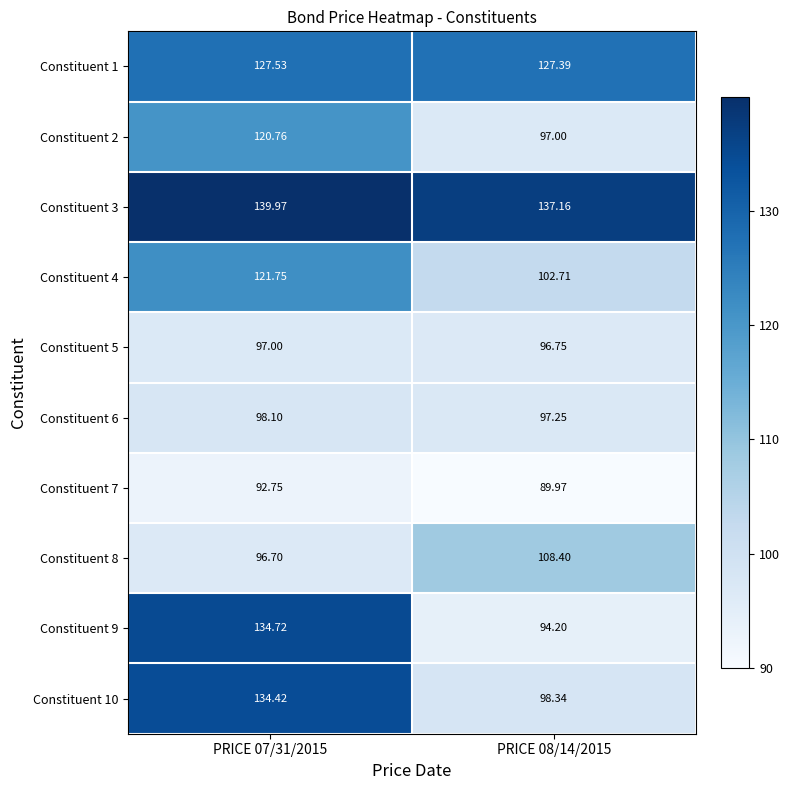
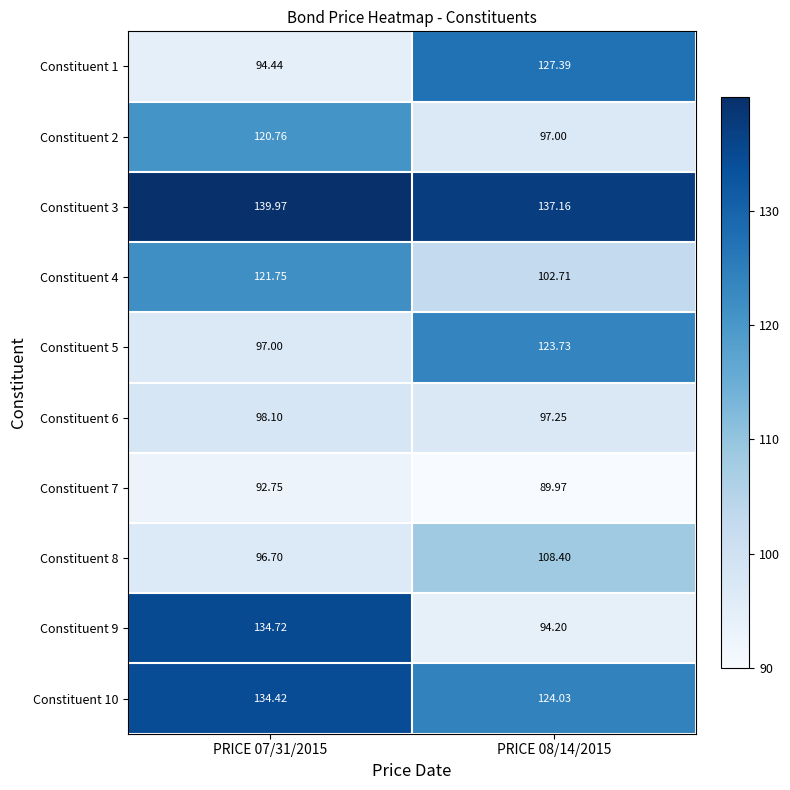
Constituent 1, PRICE 07/31/2015: 127.53 -> 94.44
Constituent 5, PRICE 08/14/2015: 96.75 -> 123.73
Constituent 10, PRICE 08/14/2015: 98.34 -> 124.03
